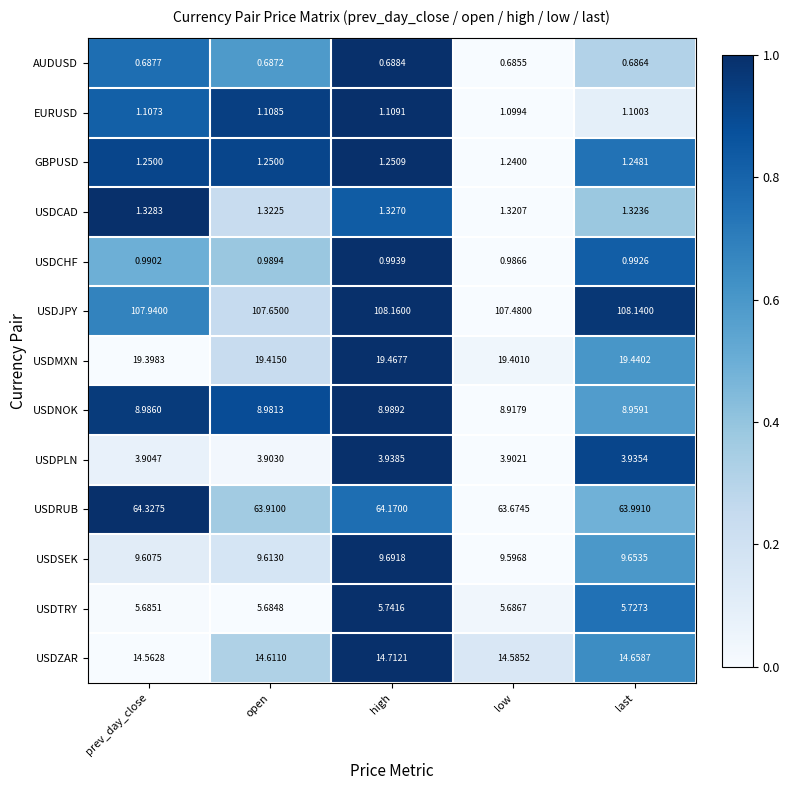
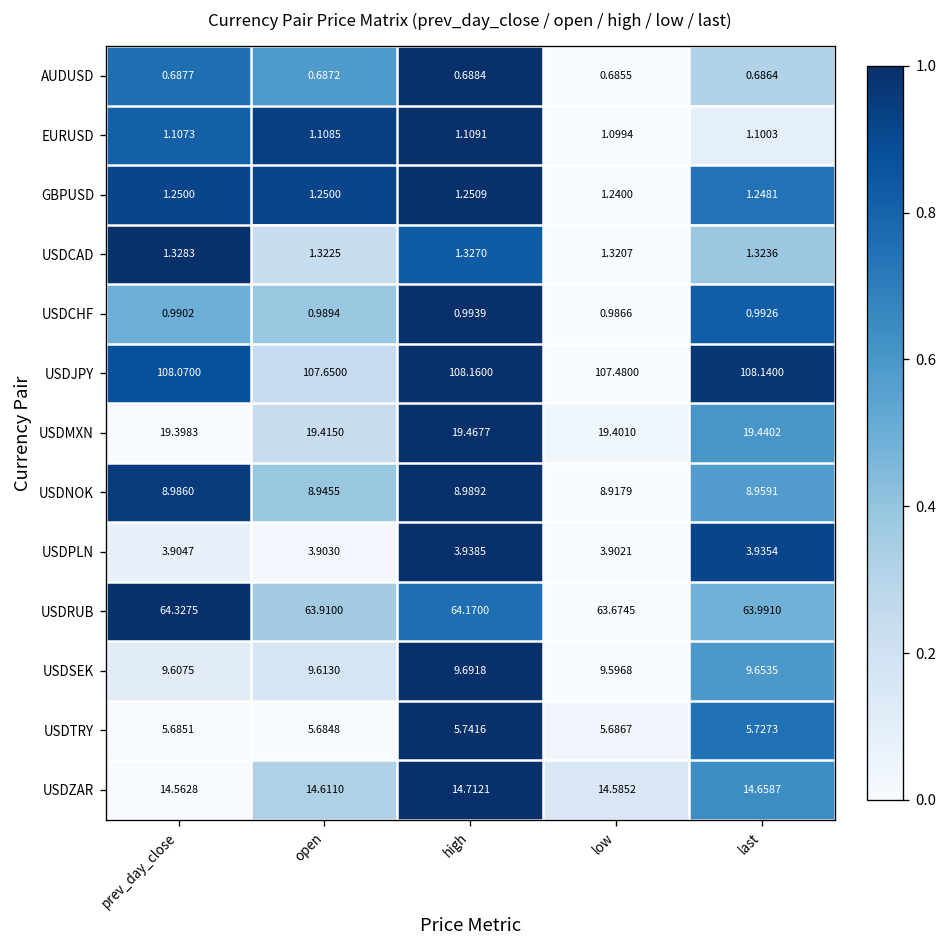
USDJPY, prev_day_close: 107.9400 -> 108.0700
USDNOK, open: 8.9813 -> 8.9455
